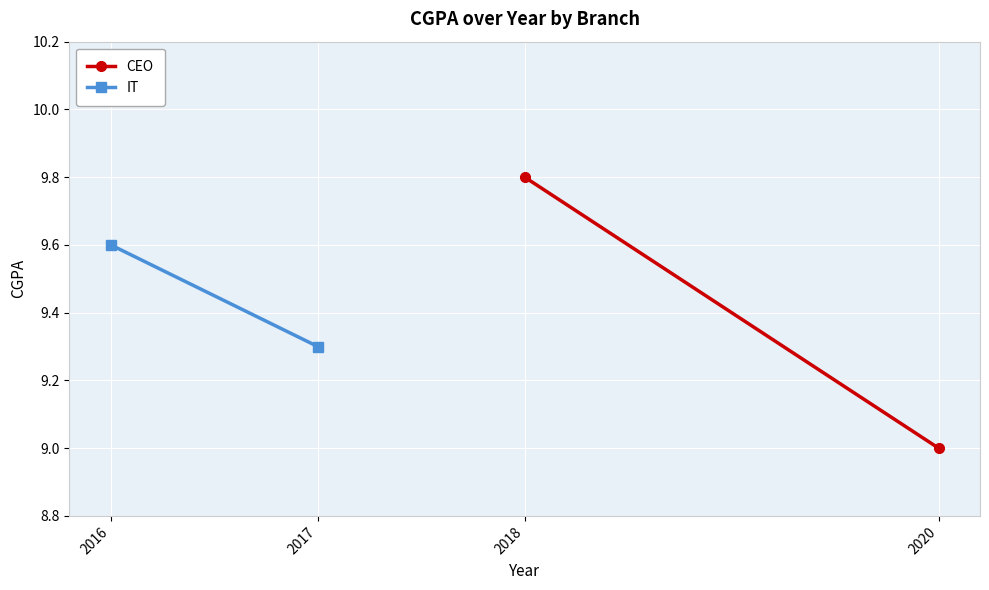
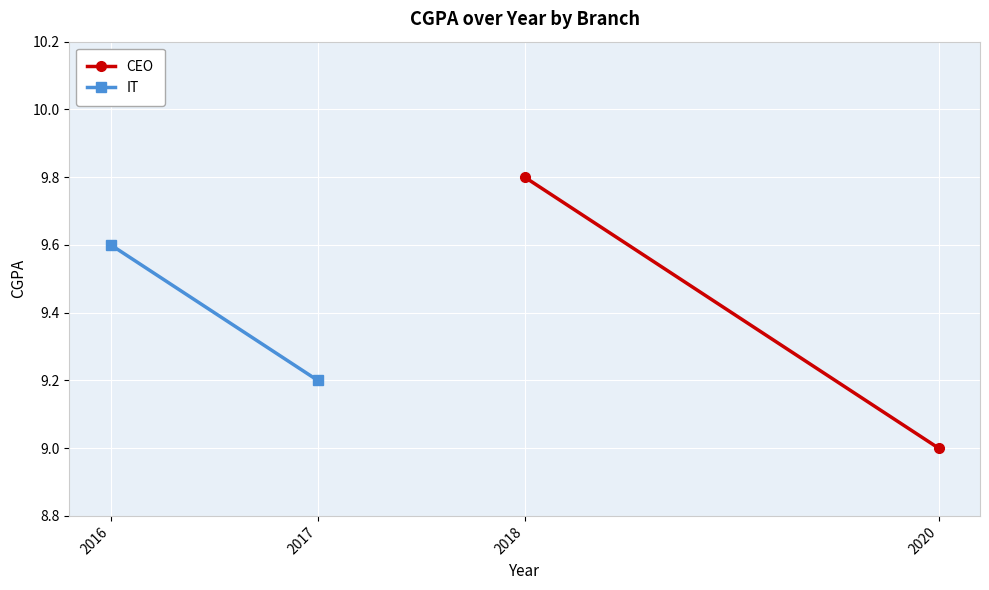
IT, 2017: 9.3 -> 9.2
